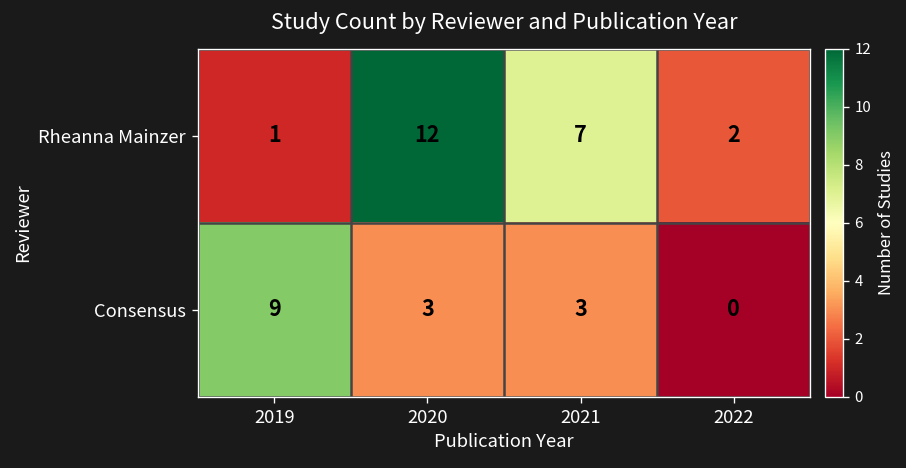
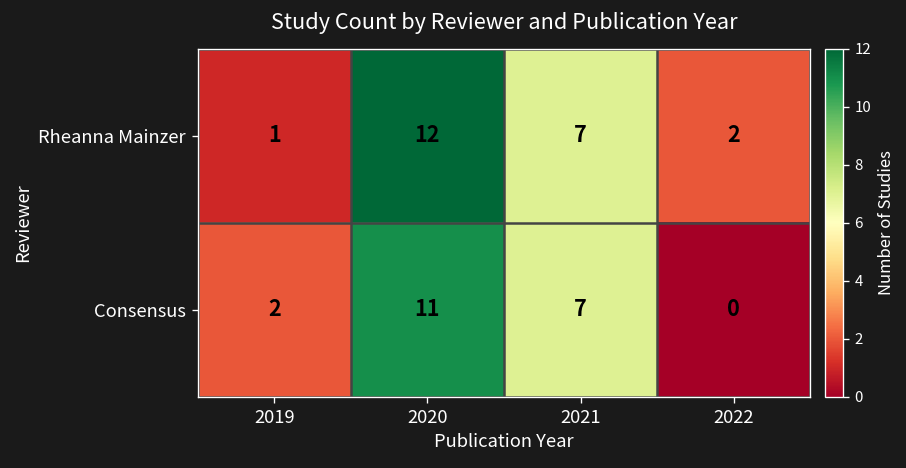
Consensus, 2019: 9 -> 2
Consensus, 2020: 3 -> 11
Consensus, 2021: 3 -> 7
